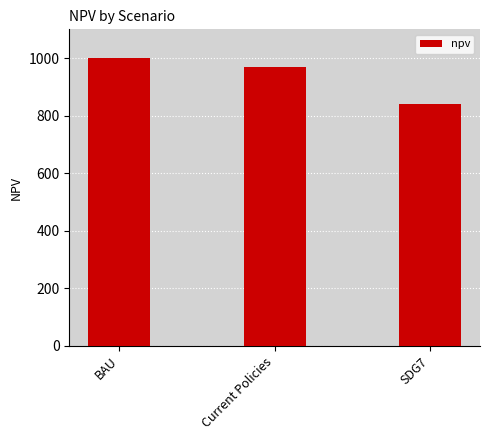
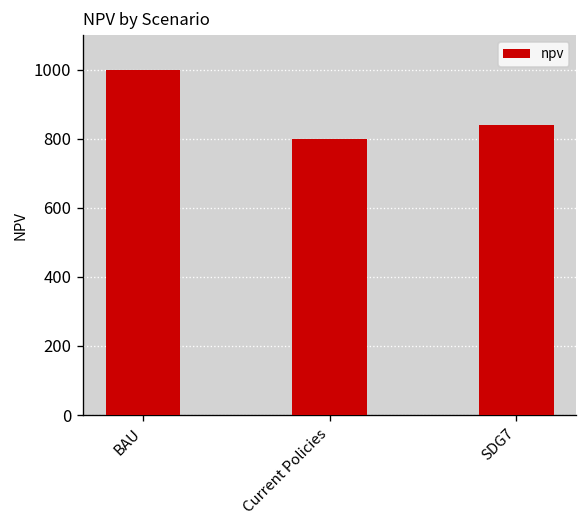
Current Policies: 970 -> 800
